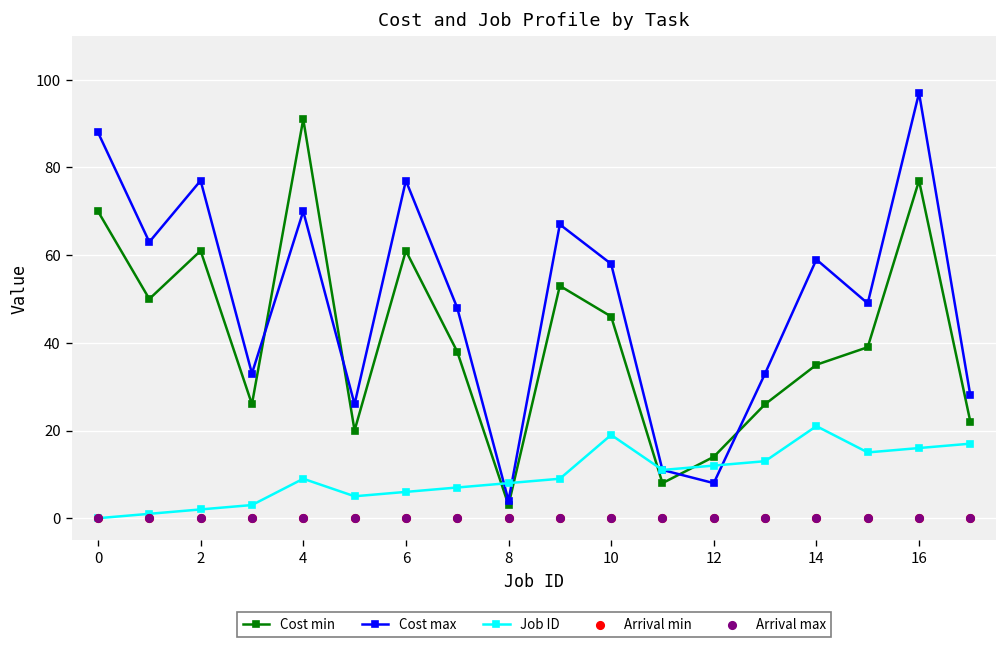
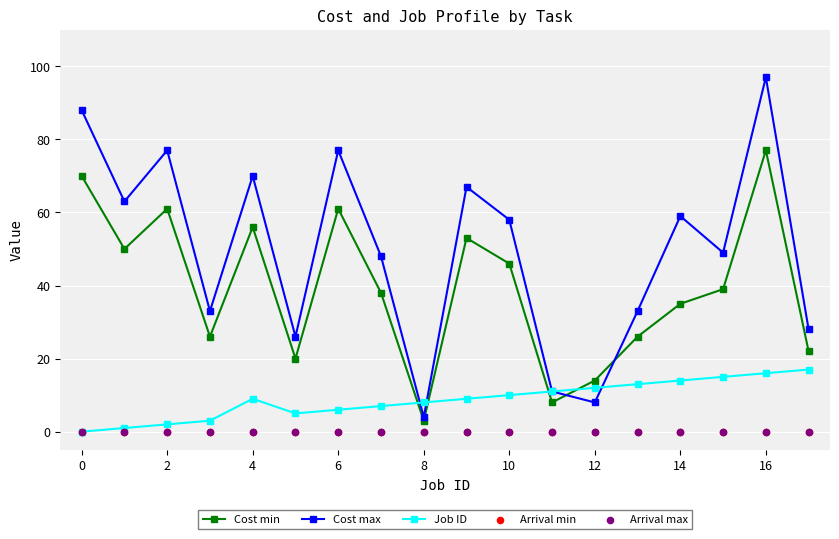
Cost min, 4: 91 -> 56
Job ID, 10: 19 -> 10
Job ID, 14: 21 -> 14
